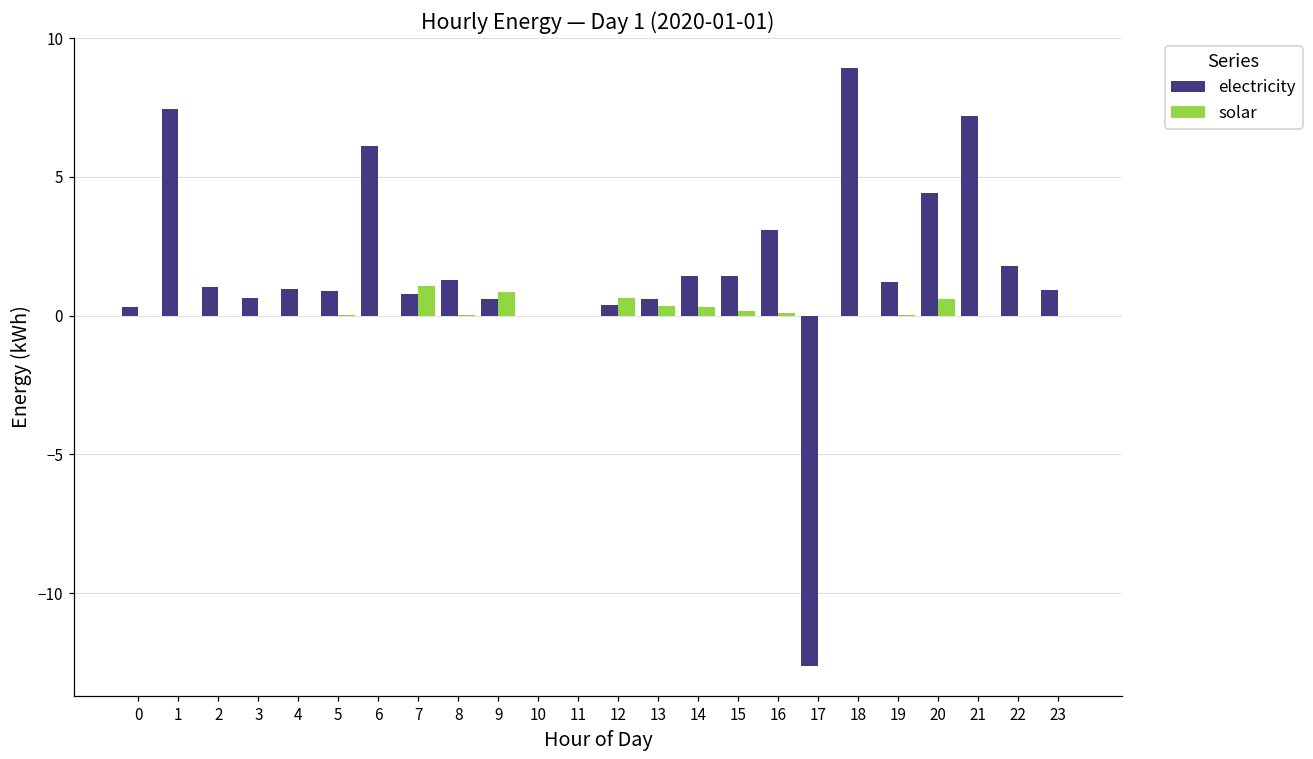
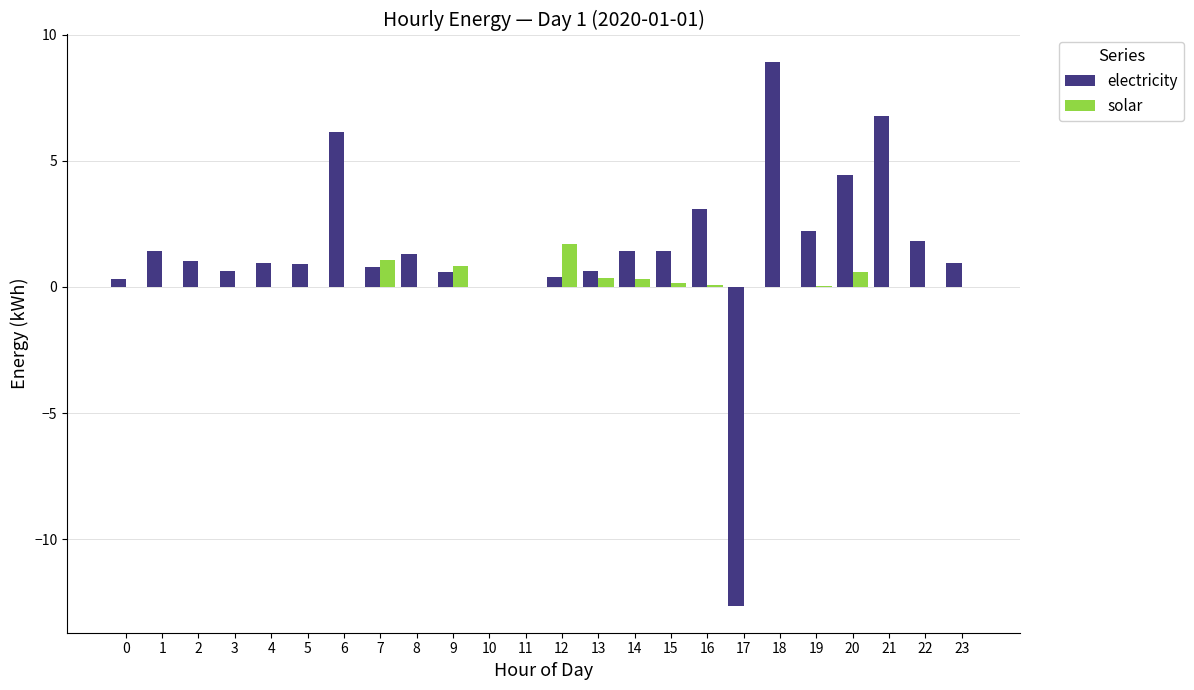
electricity, 1: 7.5 -> 1.4
solar, 12: 0.7 -> 1.7
electricity, 19: 1.2 -> 2.2
electricity, 21: 7.2 -> 6.8
